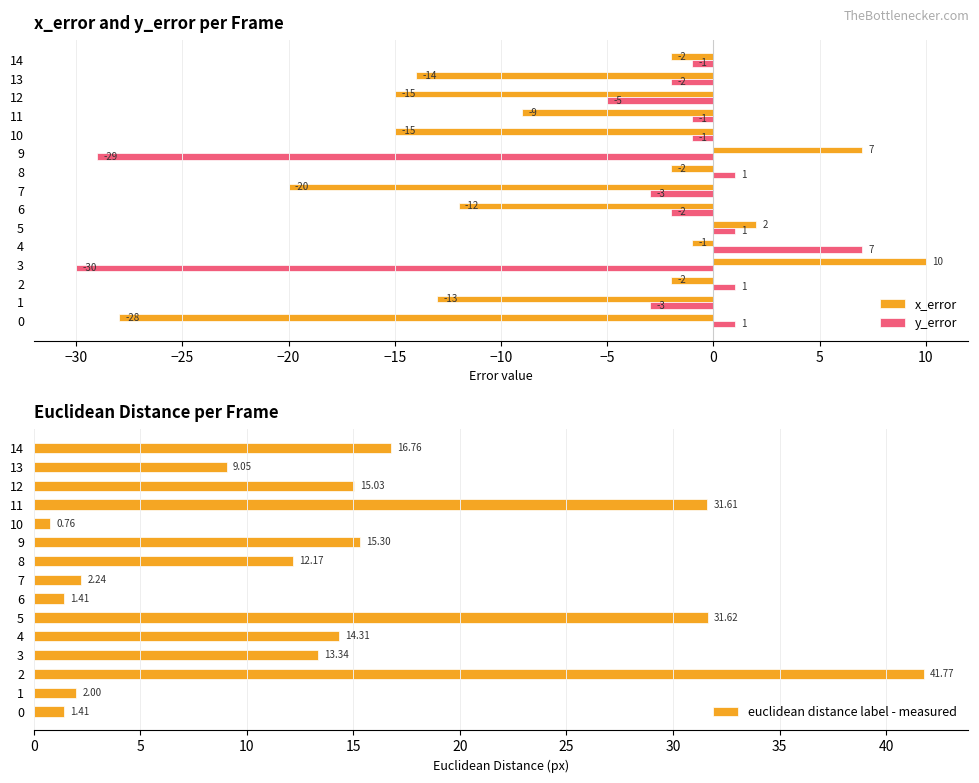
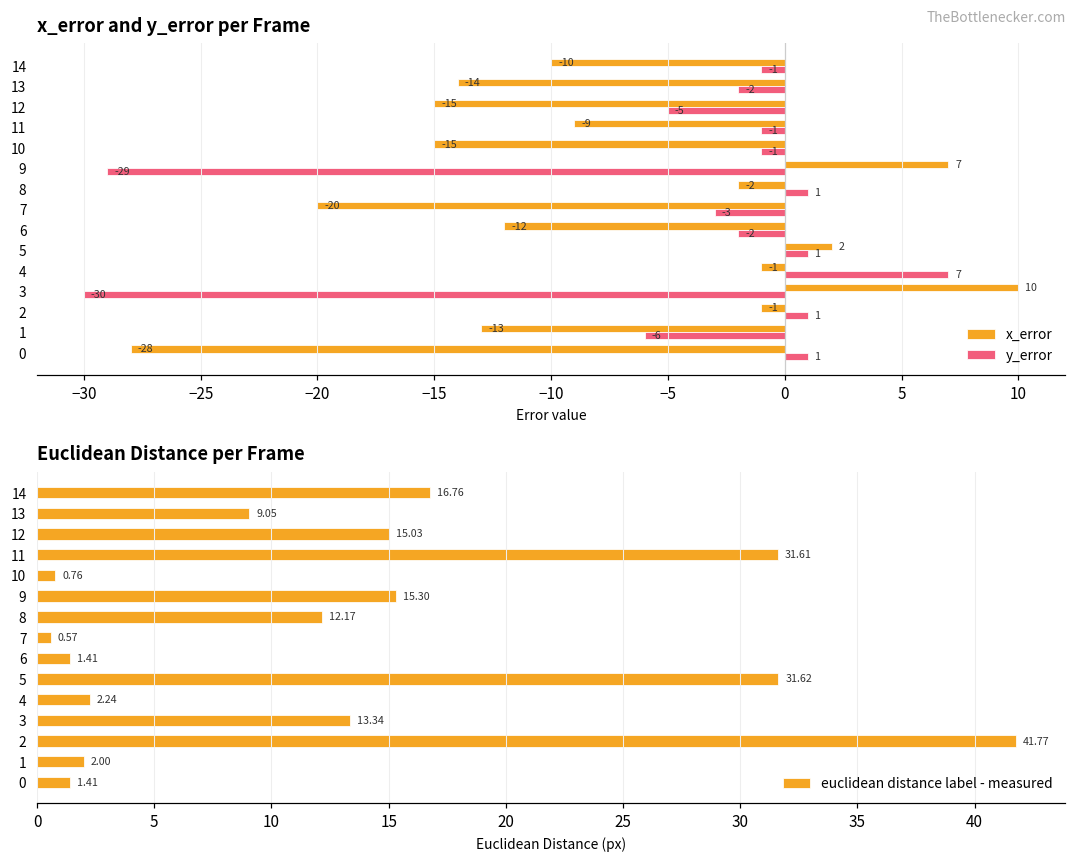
x_error and y_error per Frame, x_error, 14: -2 -> -10
x_error and y_error per Frame, x_error, 2: -2 -> -1
x_error and y_error per Frame, y_error, 1: -3 -> -6
Euclidean Distance per Frame, 7: 2.24 -> 0.57
Euclidean Distance per Frame, 4: 14.31 -> 2.24
